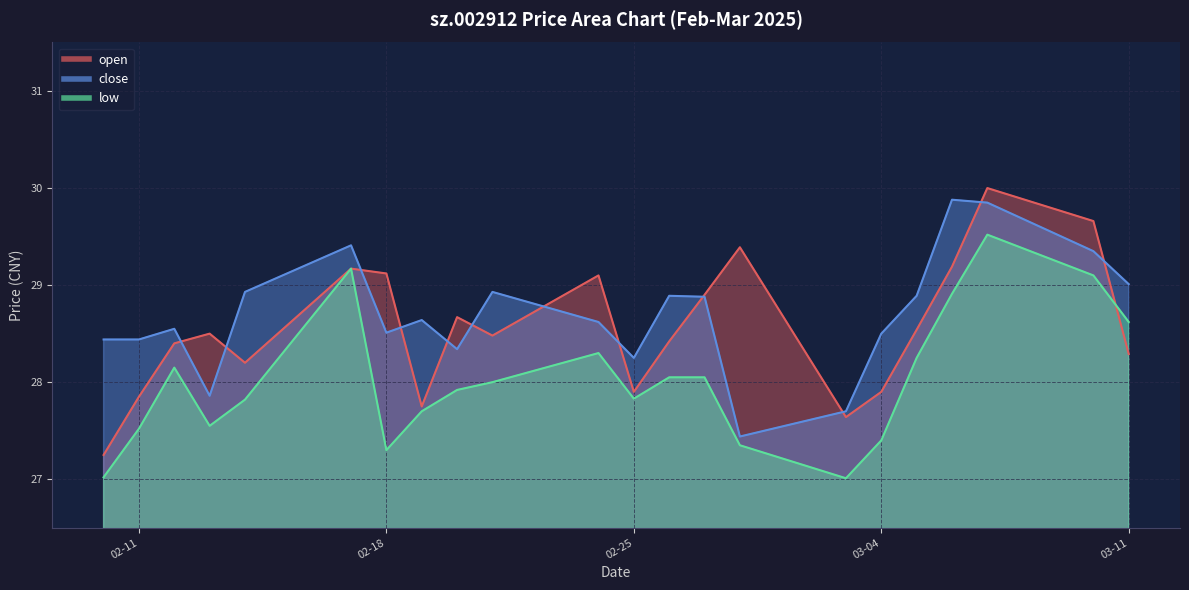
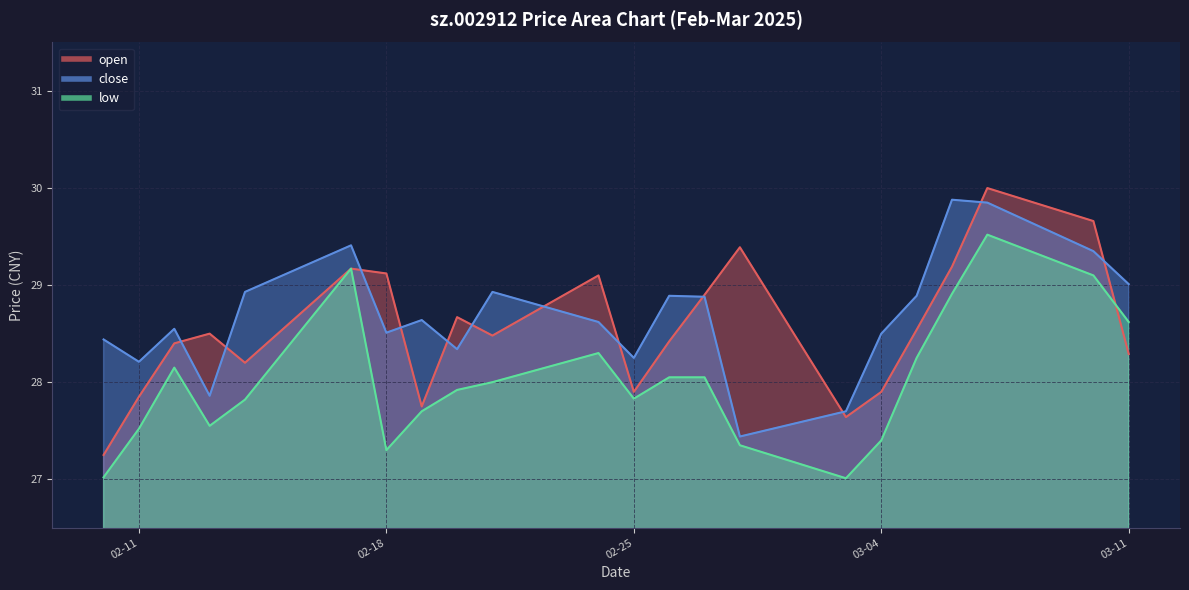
close, 02-11: 28.4 -> 28.2
